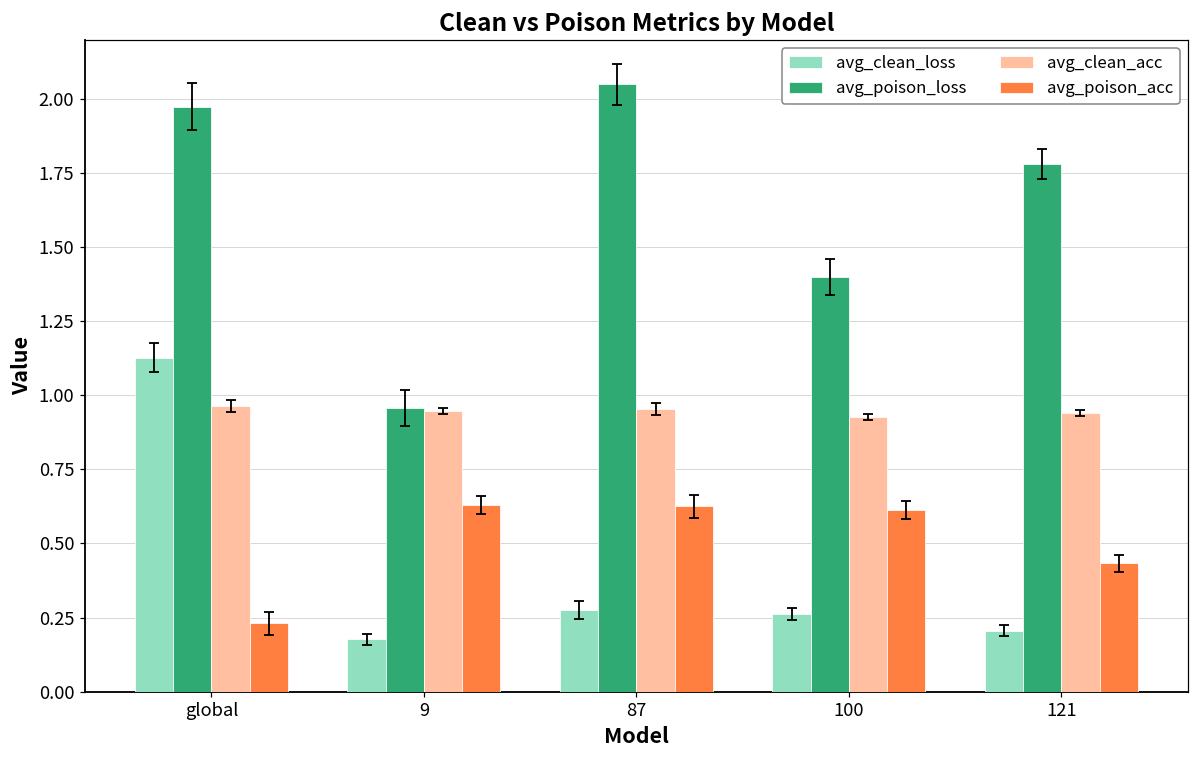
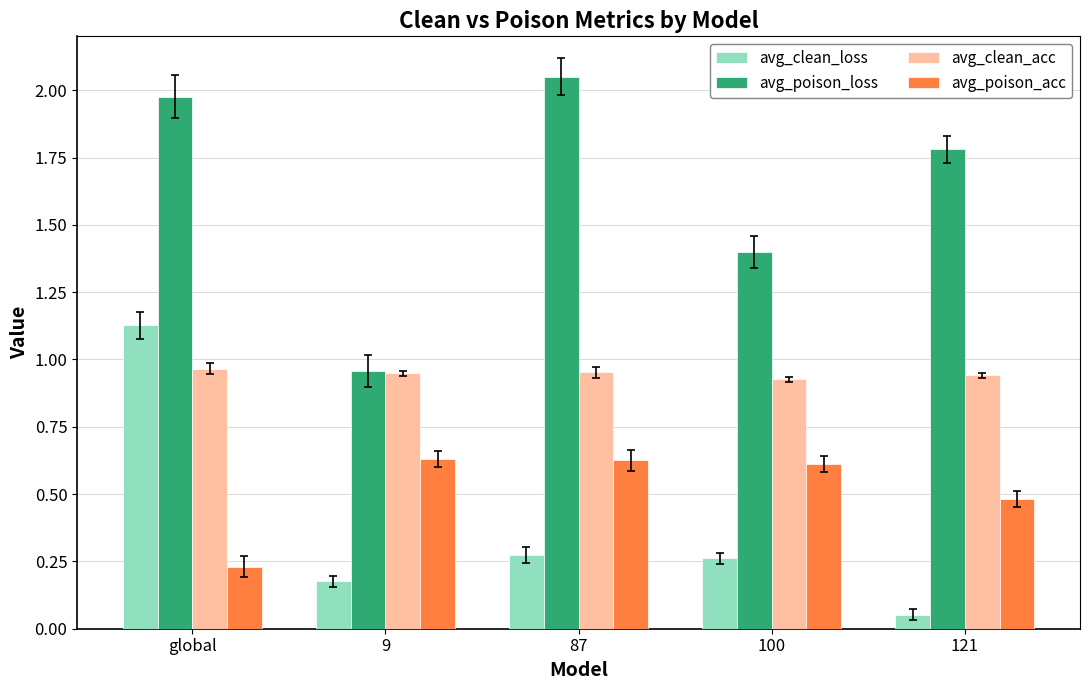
avg_clean_loss, 121: 0.21 -> 0.05
avg_poison_acc, 121: 0.43 -> 0.48
